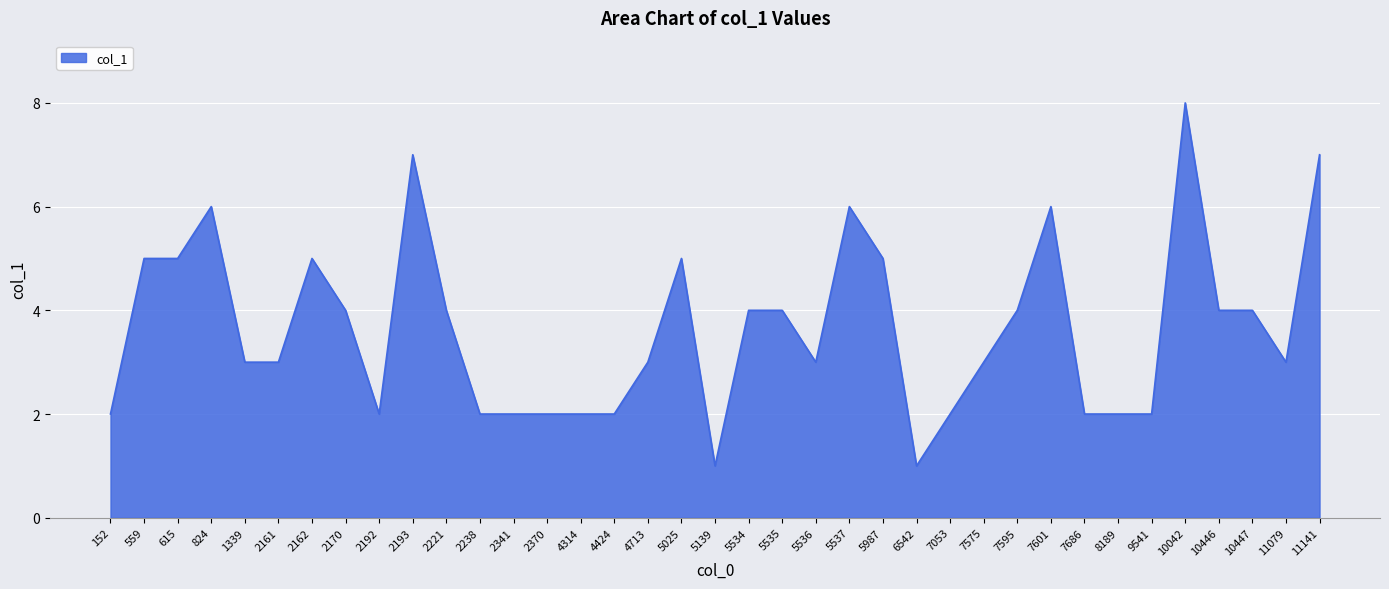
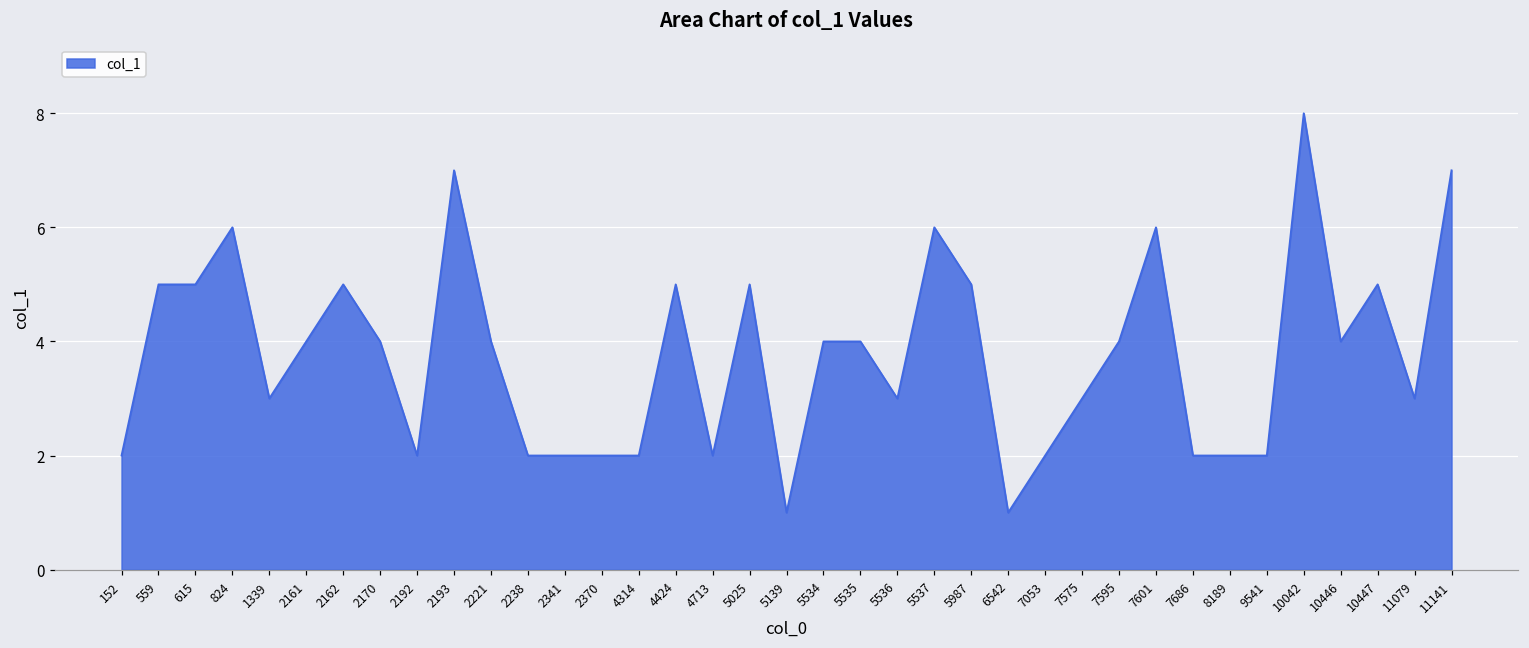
2161: 3 -> 4
4424: 2 -> 5
4713: 3 -> 2
10447: 4 -> 5
